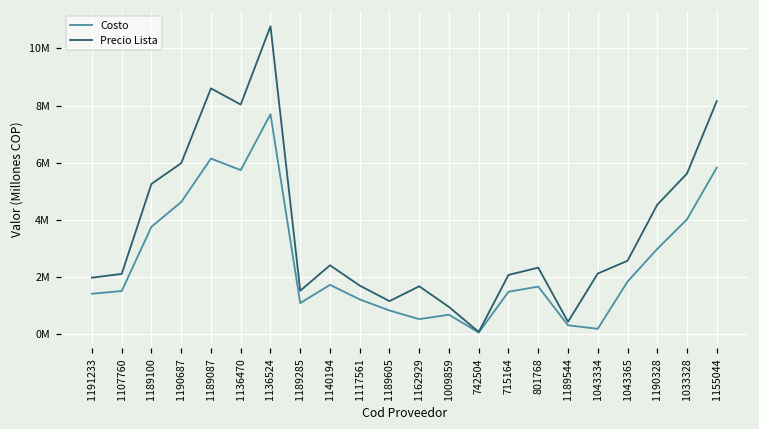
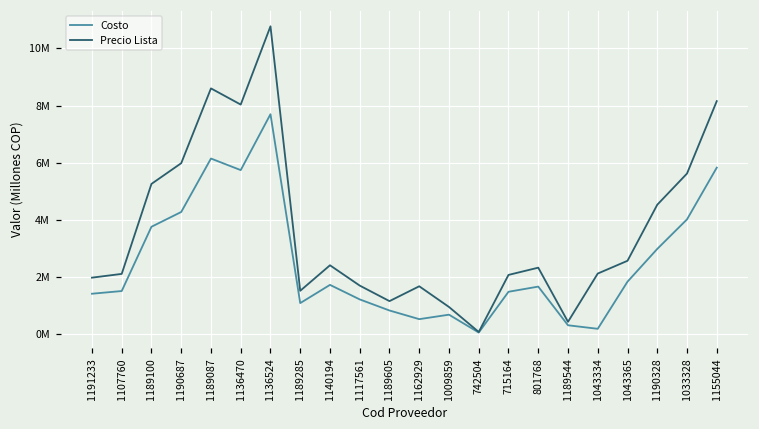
Costo, 1190687: 4600000 -> 4300000
